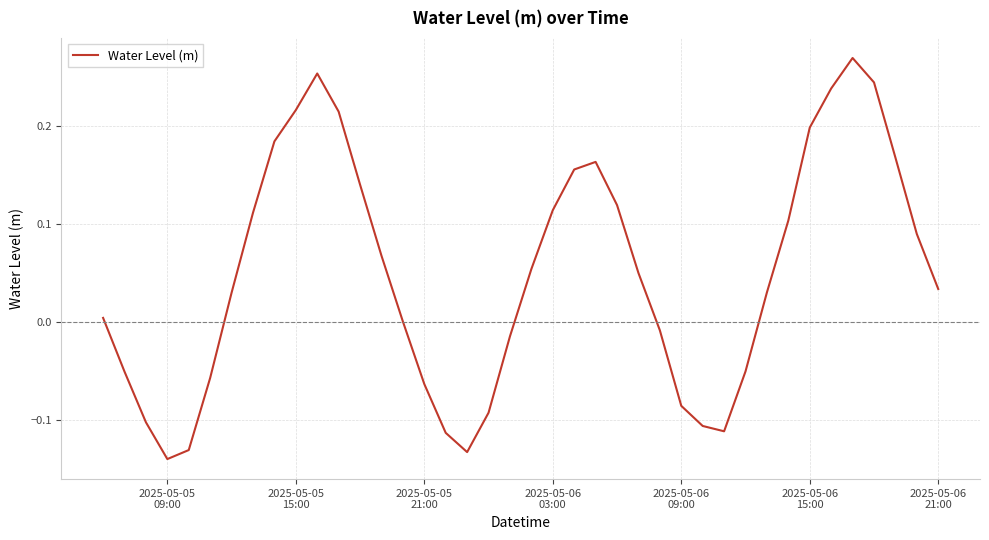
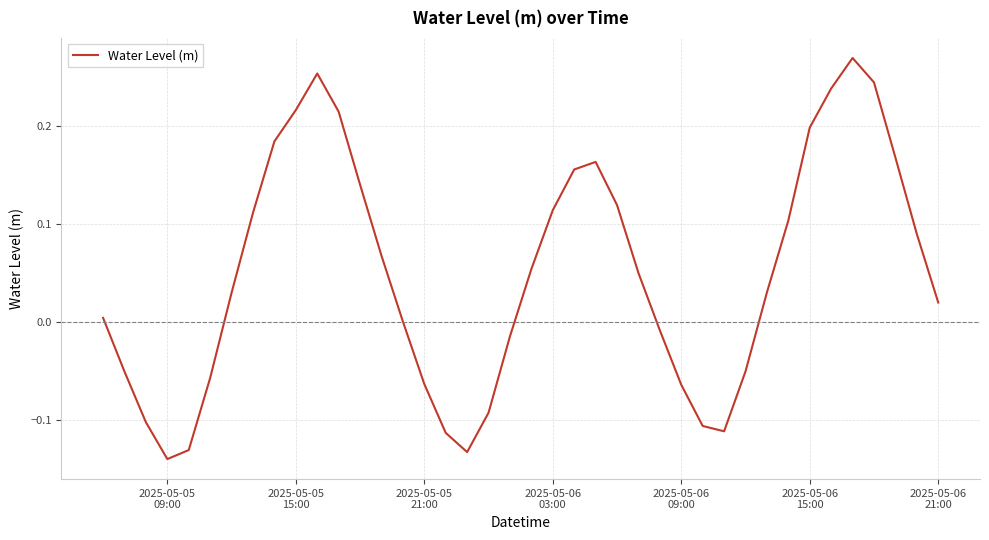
2025-05-06 09:00: -0.09 -> -0.06
2025-05-06 21:00: 0.03 -> 0.02
